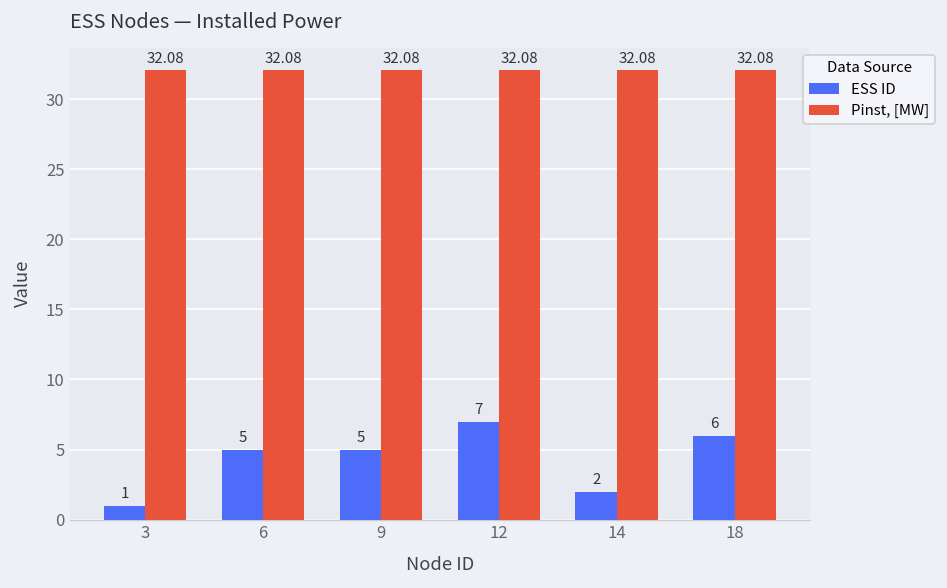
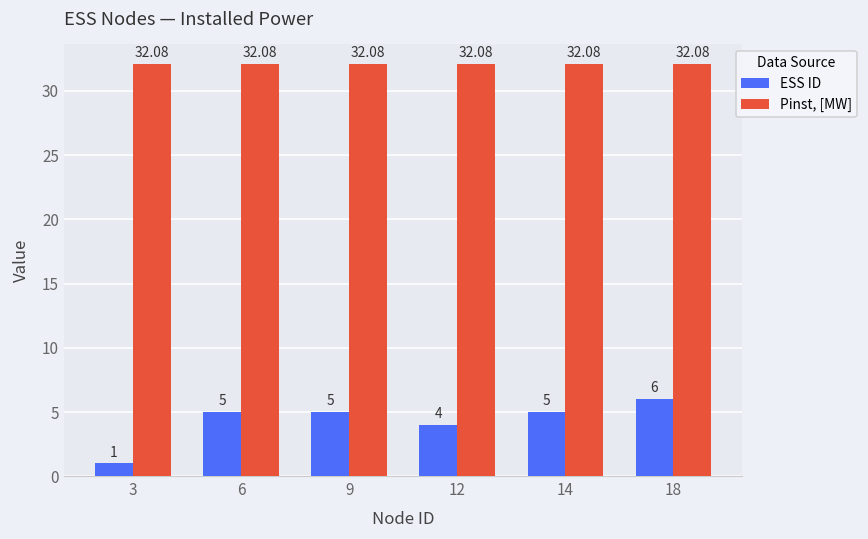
ESS ID, 12: 7 -> 4
ESS ID, 14: 2 -> 5
